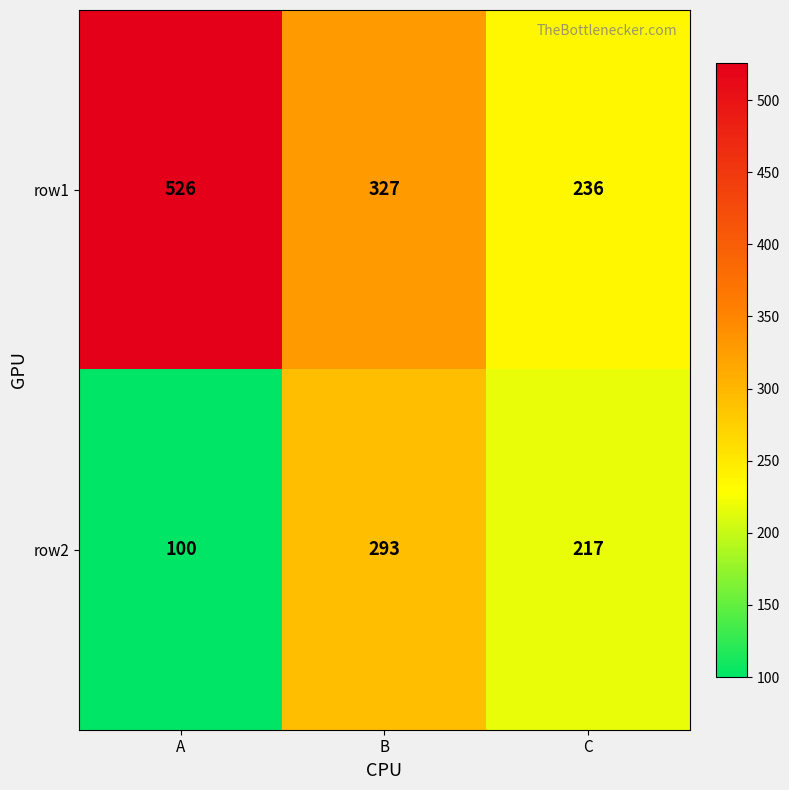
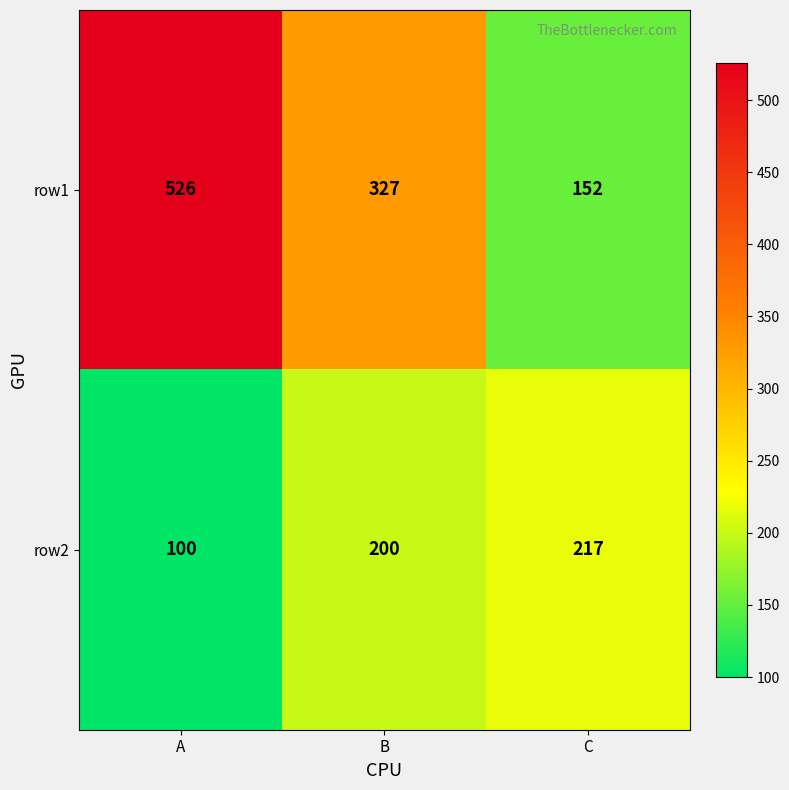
row1, C: 236 -> 152
row2, B: 293 -> 200
